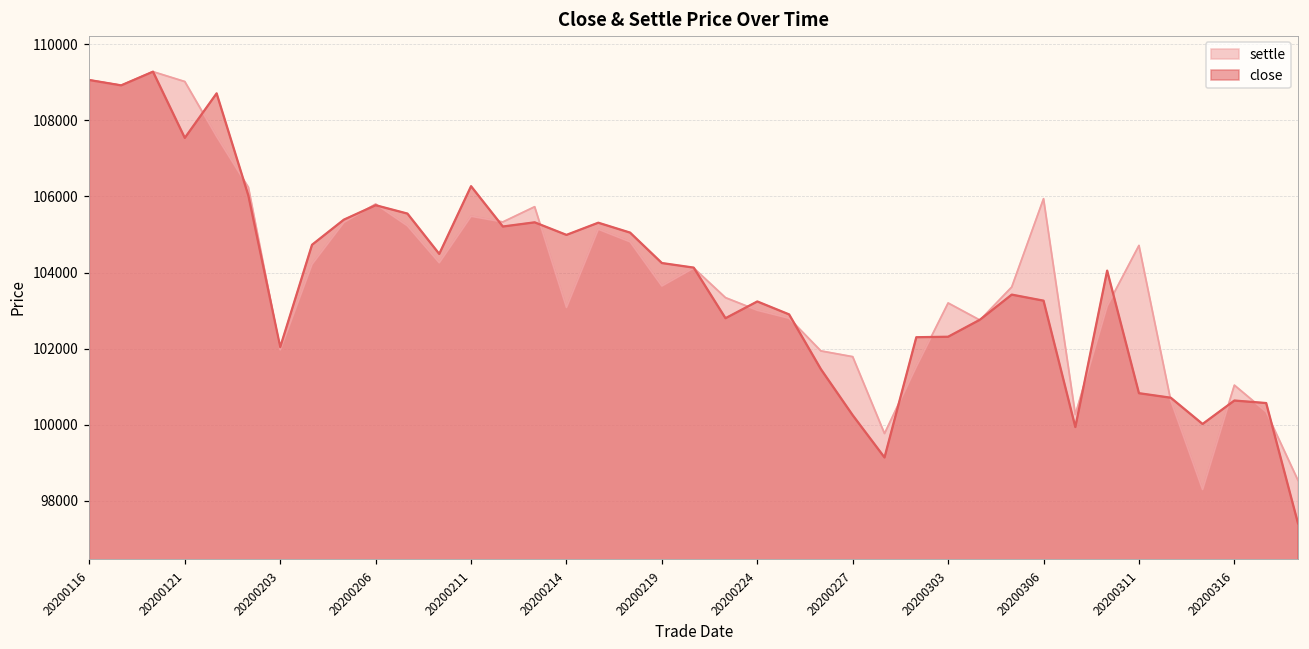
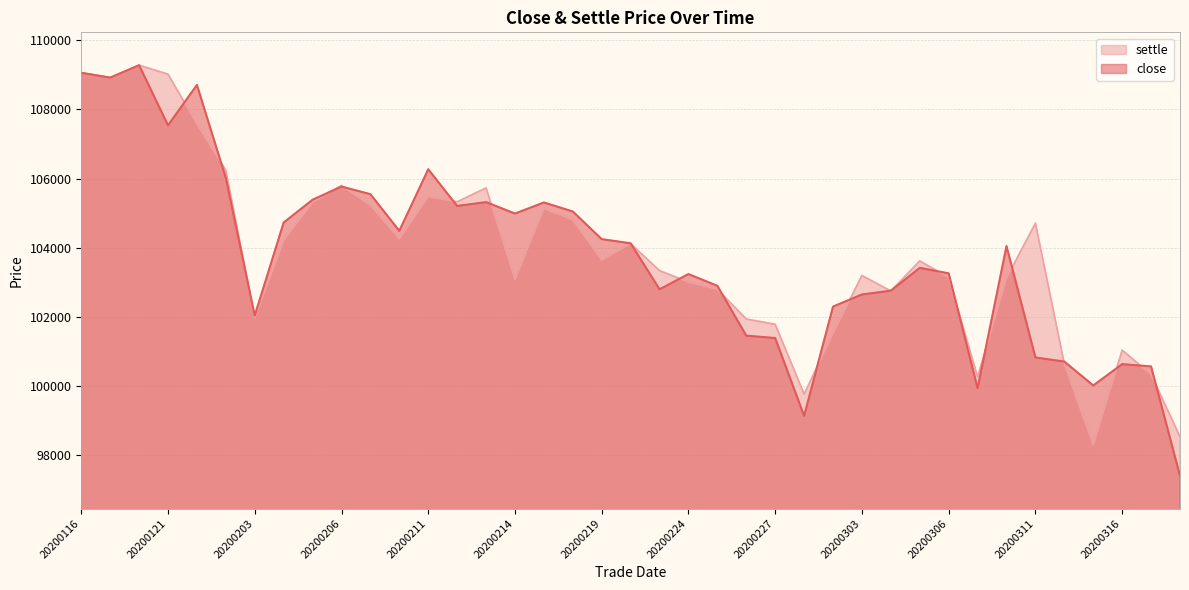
close, 20200227: 100300 -> 101400
close, 20200303: 102300 -> 102700
settle, 20200306: 105900 -> 103100
